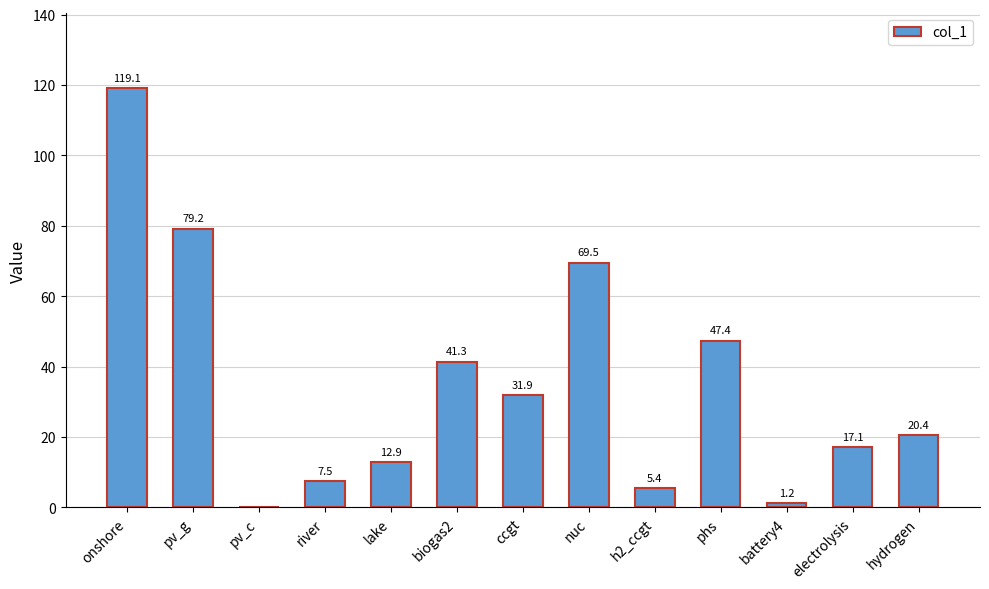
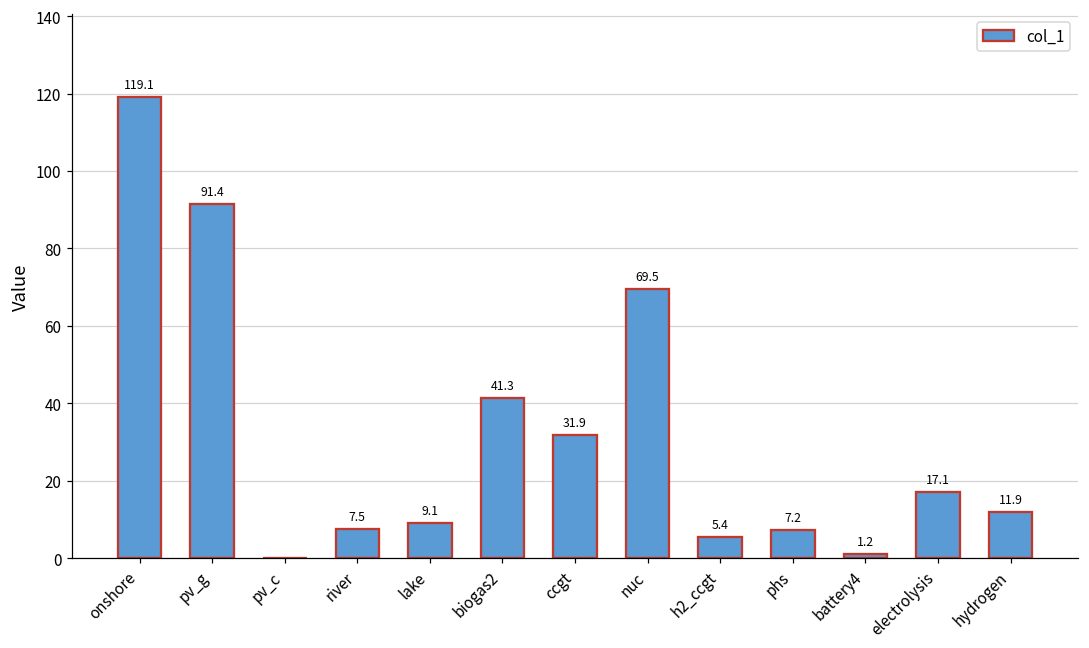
pv_g: 79.2 -> 91.4
lake: 12.9 -> 9.1
phs: 47.4 -> 7.2
hydrogen: 20.4 -> 11.9
